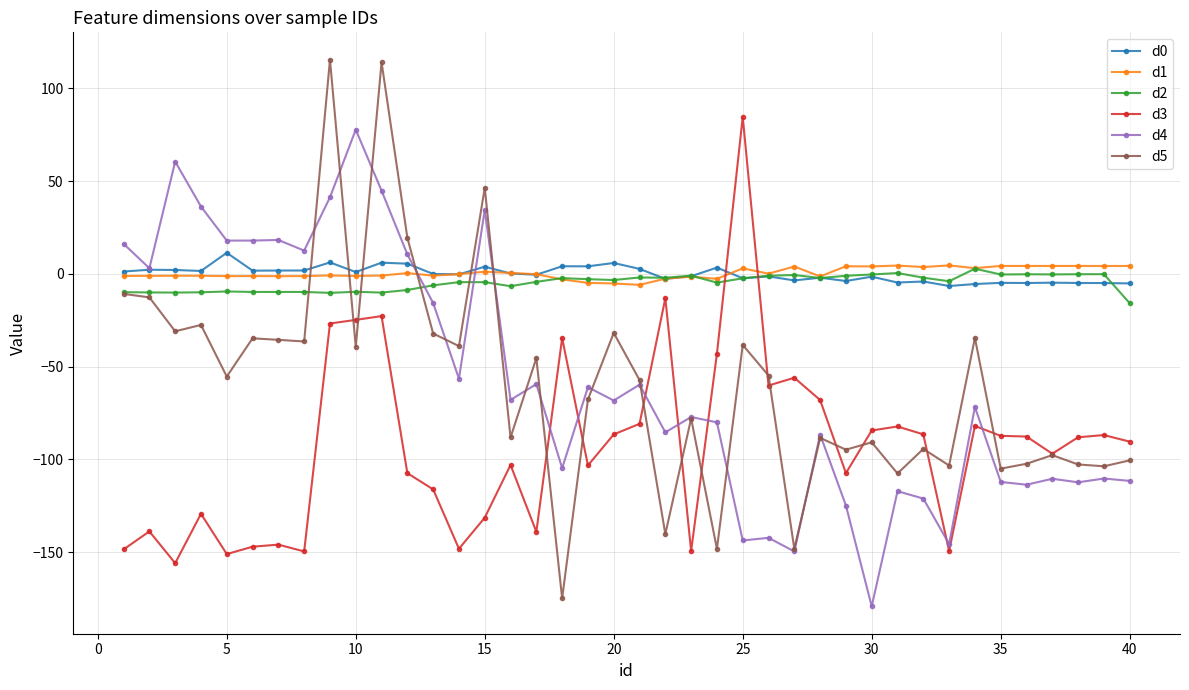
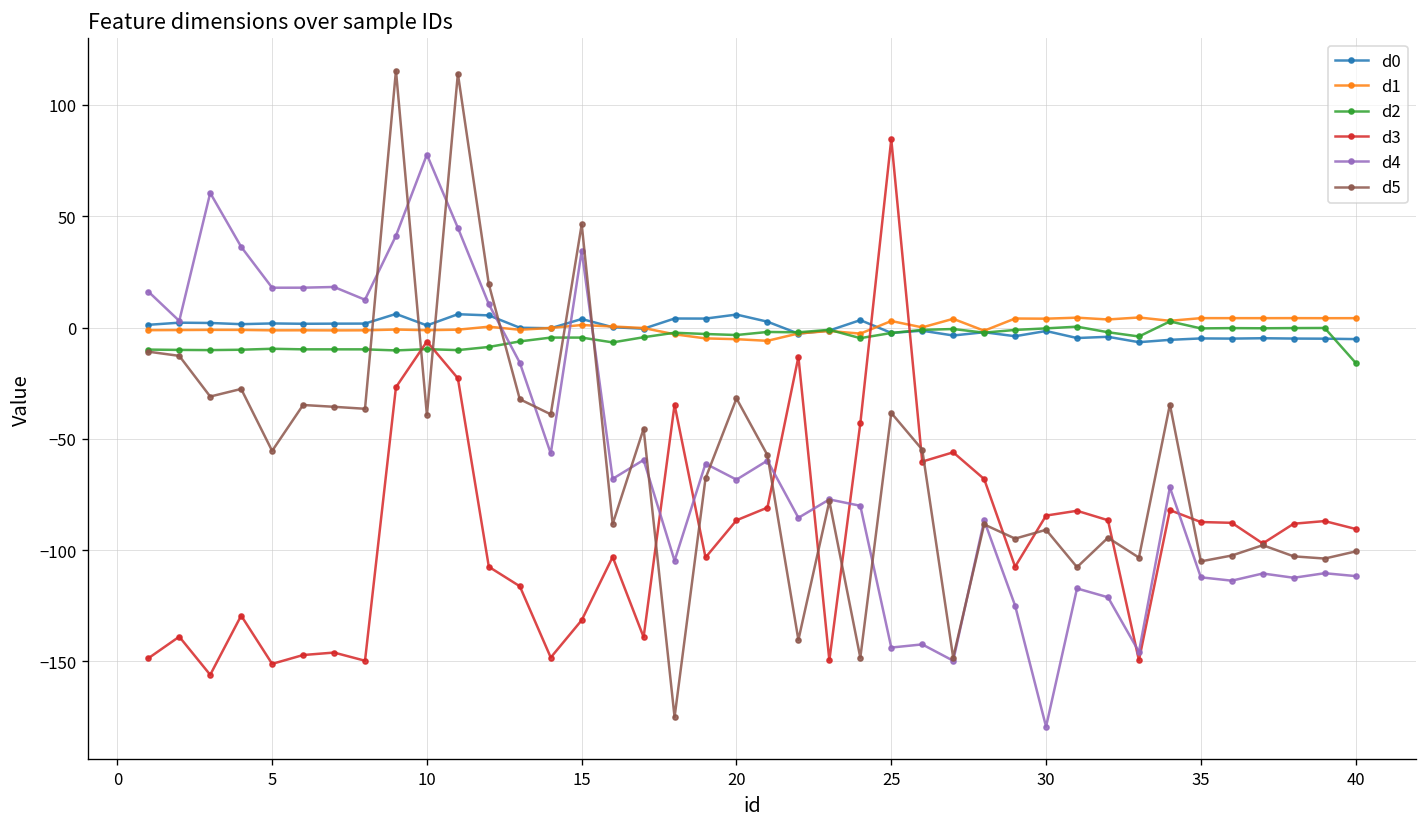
d0, 5: 11 -> 2
d3, 10: -25 -> -6
